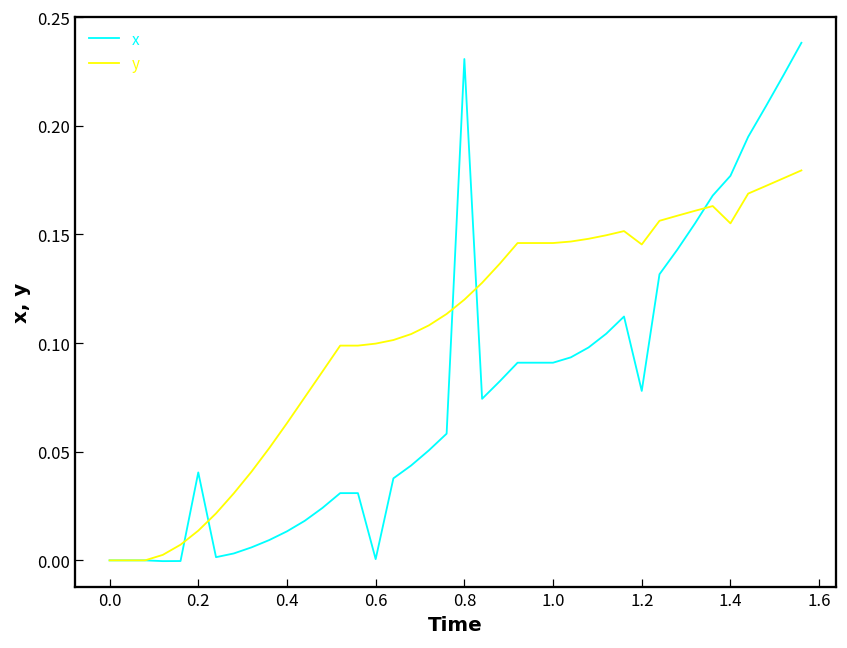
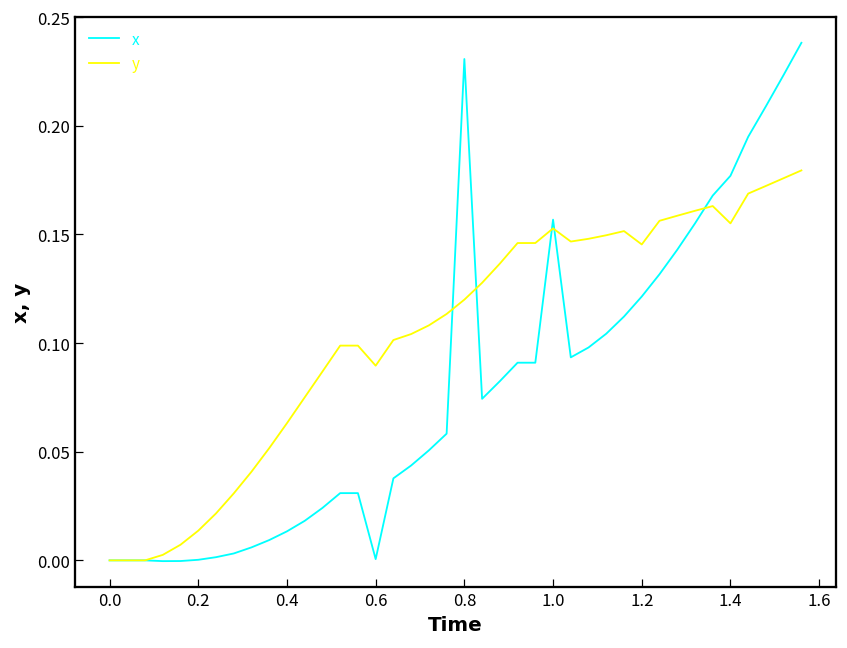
x, 0.2: 0.040 -> 0.000
y, 0.6: 0.100 -> 0.090
x, 1.0: 0.091 -> 0.157
y, 1.0: 0.146 -> 0.153
x, 1.2: 0.078 -> 0.121
